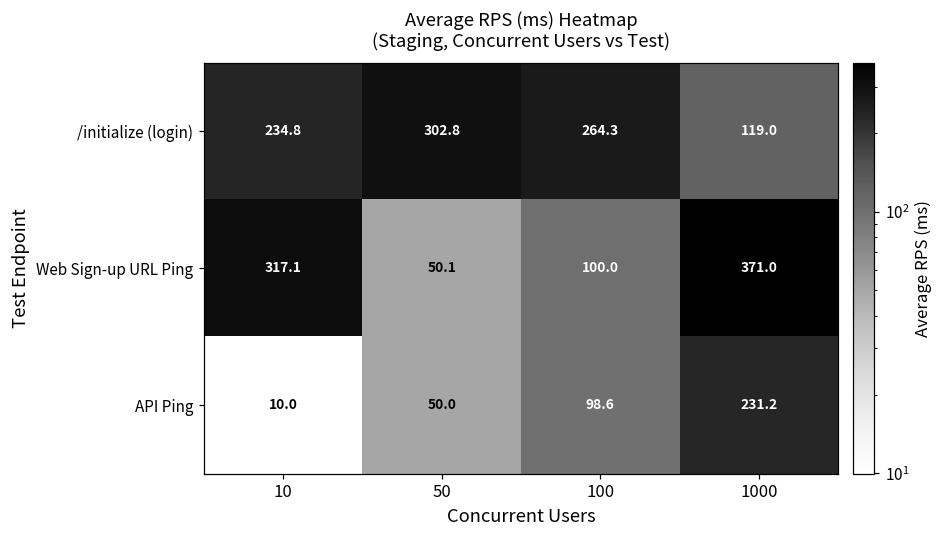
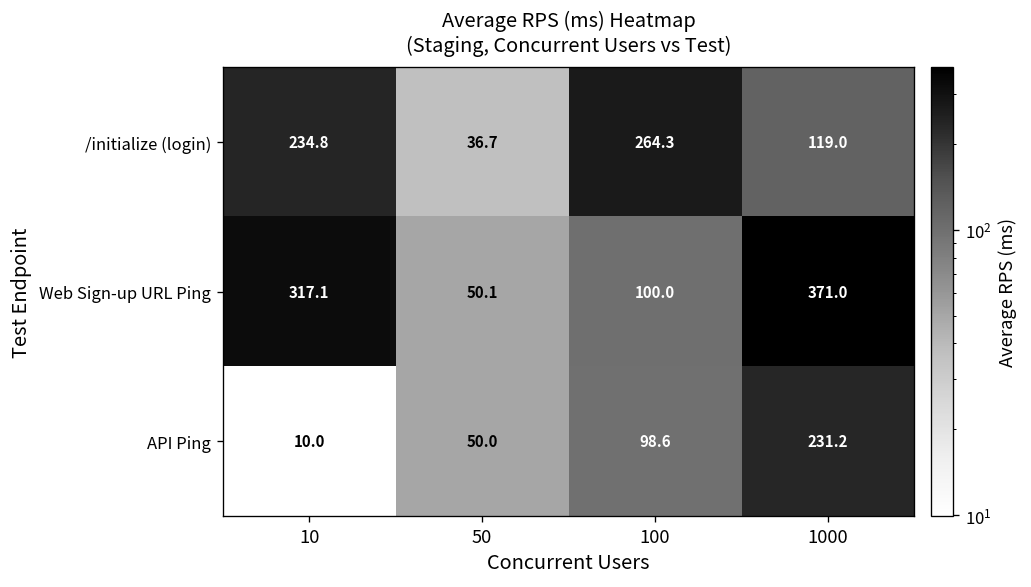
/initialize (login), 50: 302.8 -> 36.7
